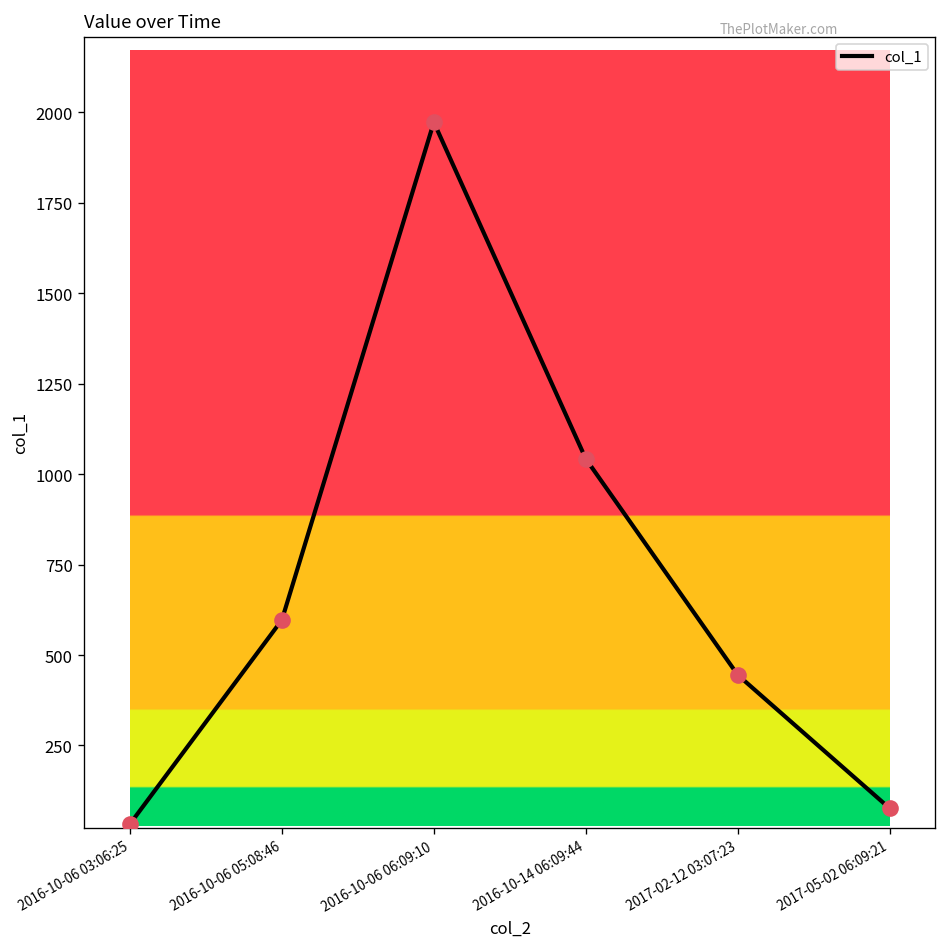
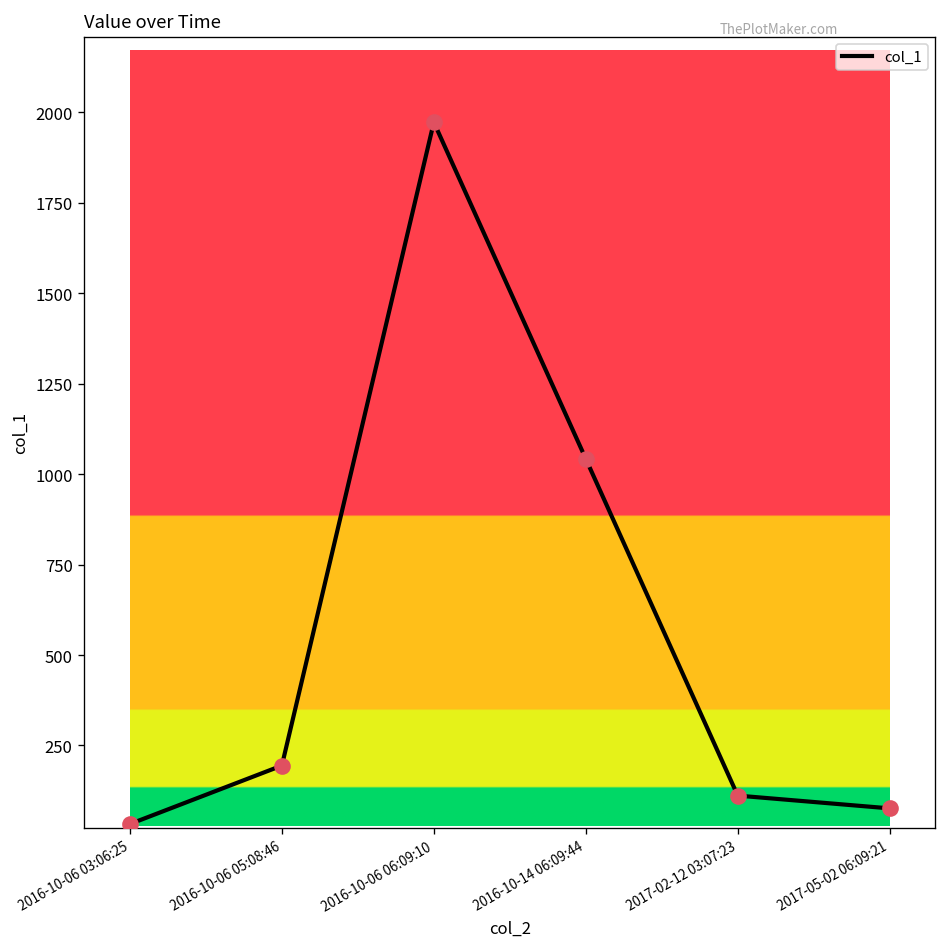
col_1, 2016-10-06 05:08:46: 600 -> 190
col_1, 2017-02-12 03:07:23: 440 -> 110
